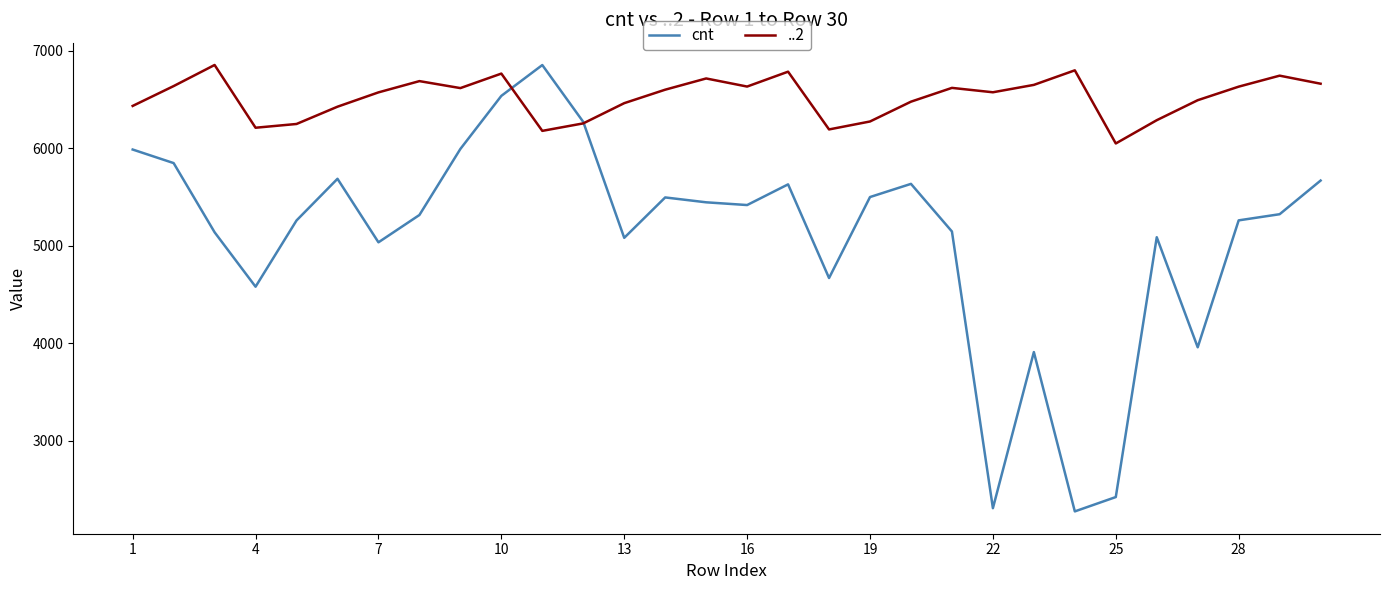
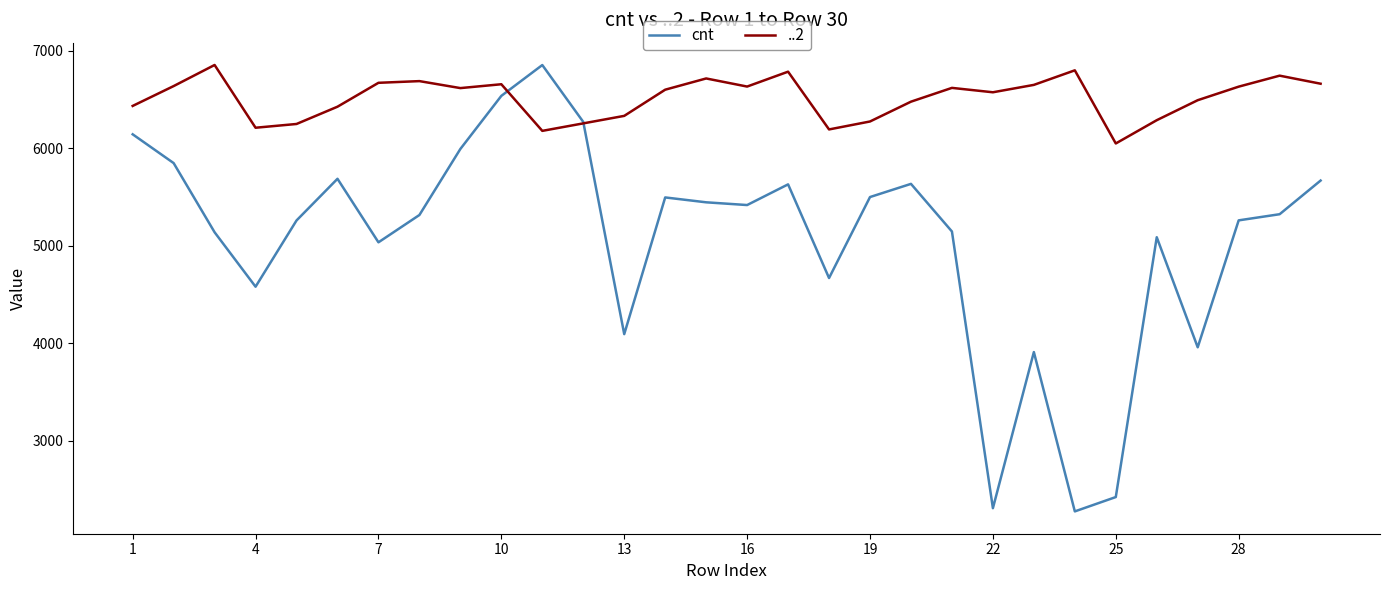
cnt, 1: 6000 -> 6100
..2, 7: 6600 -> 6700
..2, 10: 6800 -> 6700
cnt, 13: 5100 -> 4100
..2, 13: 6500 -> 6300
